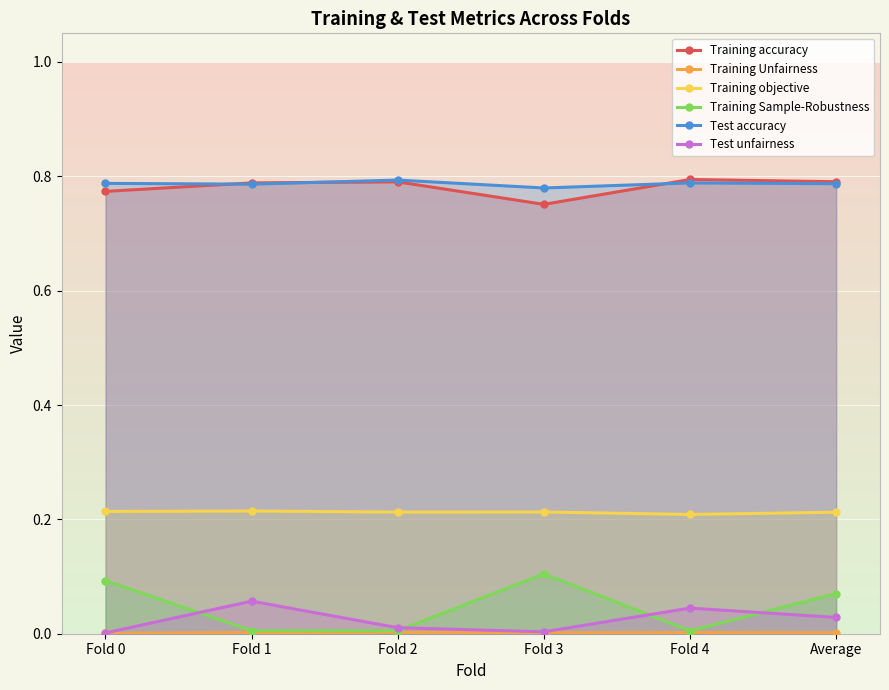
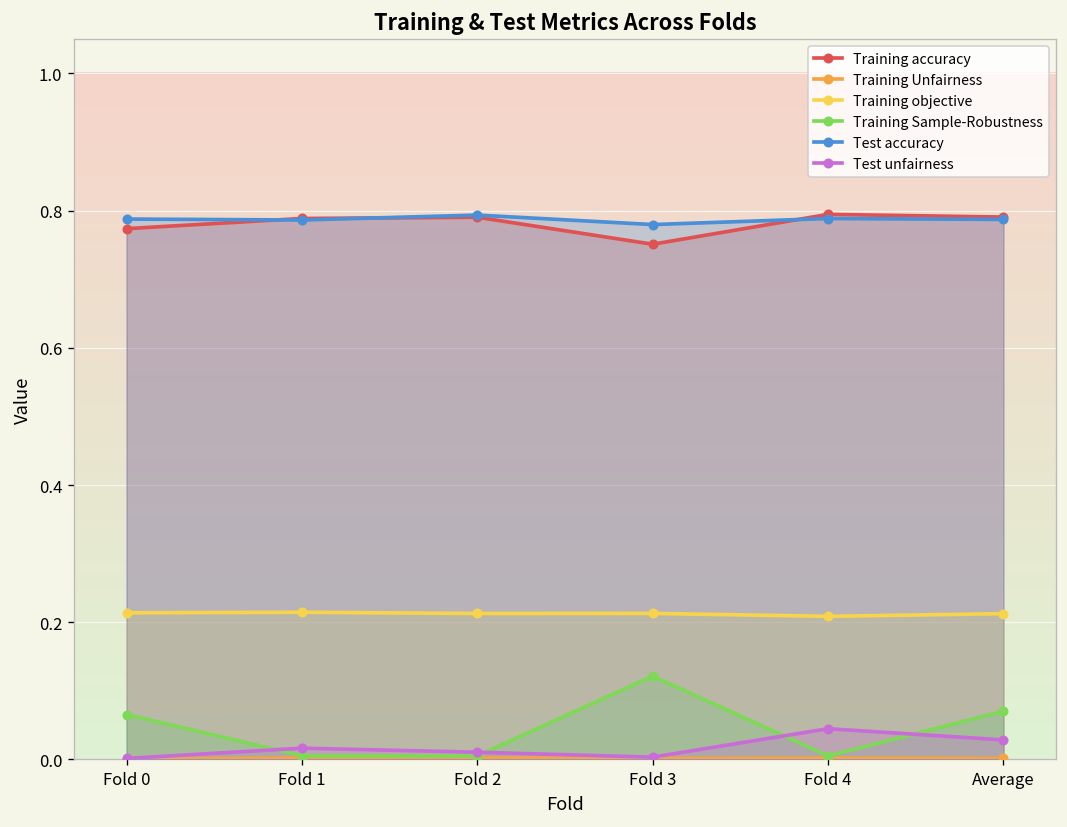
Training Sample-Robustness, Fold 0: 0.09 -> 0.07
Test unfairness, Fold 1: 0.06 -> 0.02
Training Sample-Robustness, Fold 3: 0.10 -> 0.12
